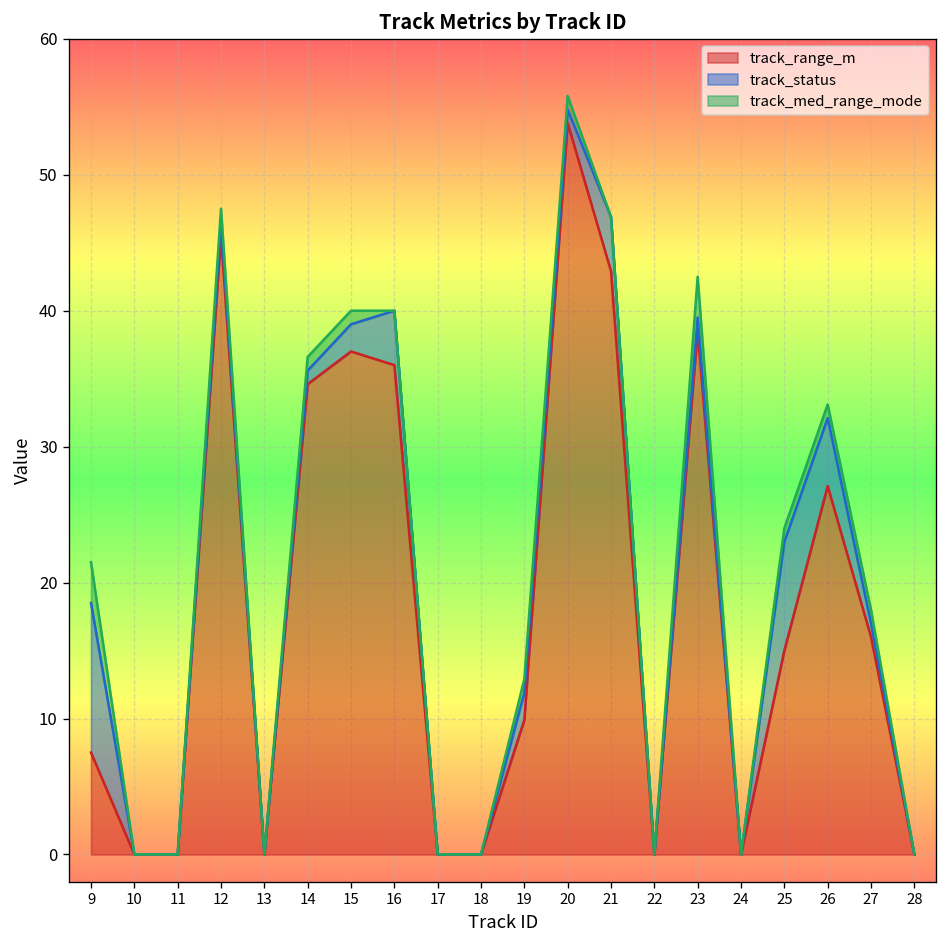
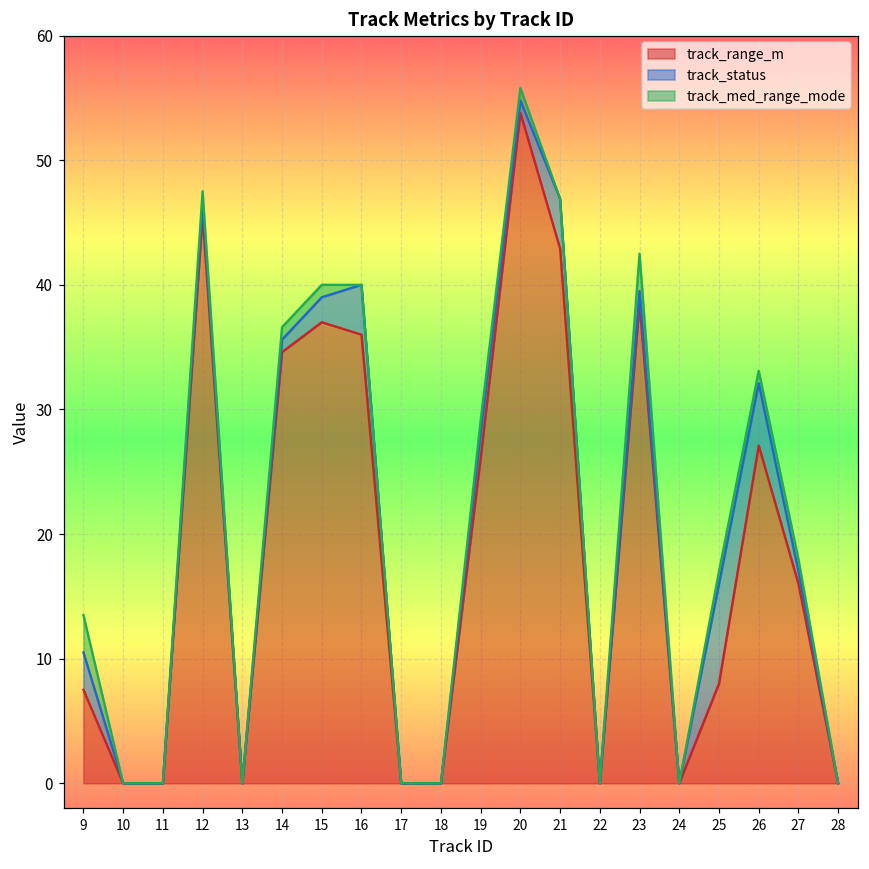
track_status, 9: 11 -> 3
track_range_m, 19: 9.9 -> 26.1
track_range_m, 25: 15 -> 8
